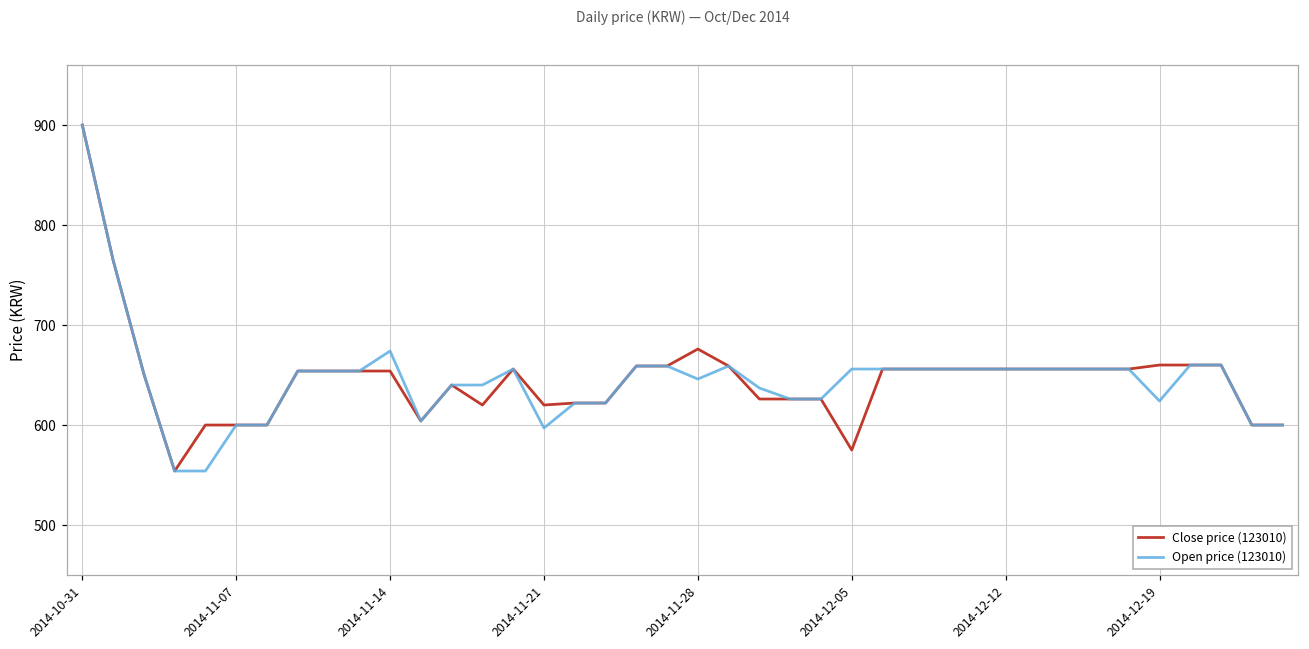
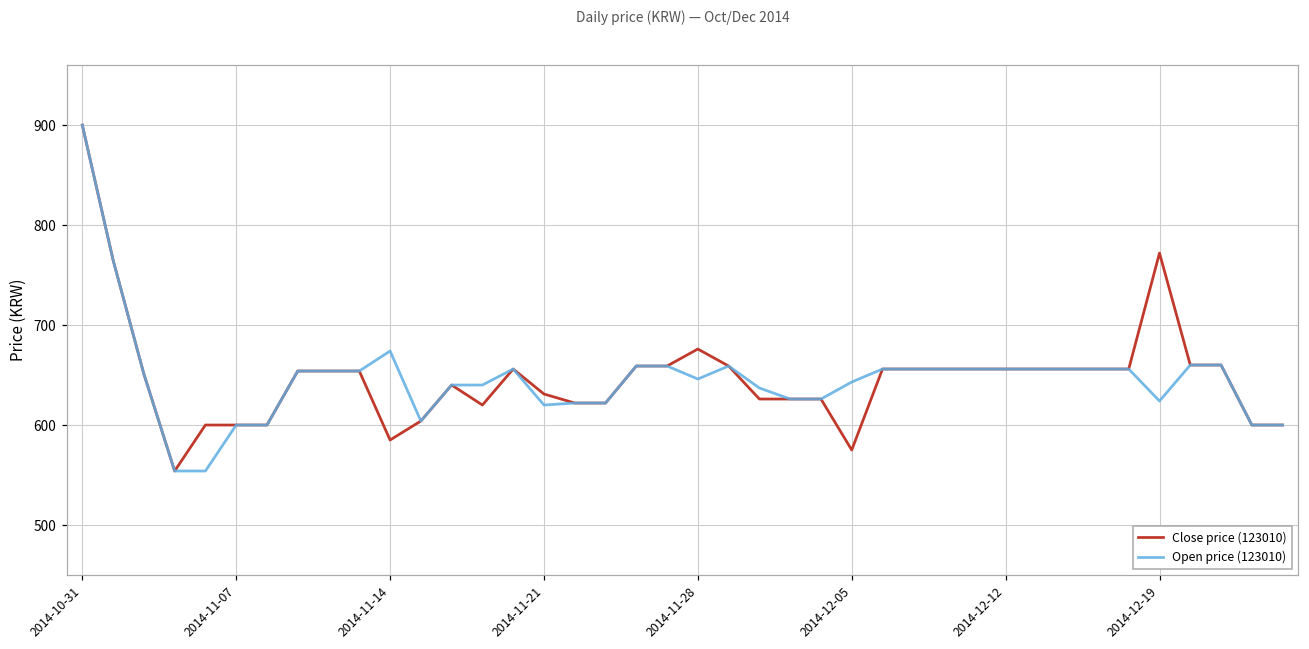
Close price (123010), 2014-11-14: 650 -> 590
Close price (123010), 2014-11-21: 620 -> 630
Open price (123010), 2014-11-21: 600 -> 620
Open price (123010), 2014-12-05: 660 -> 640
Close price (123010), 2014-12-19: 660 -> 770
